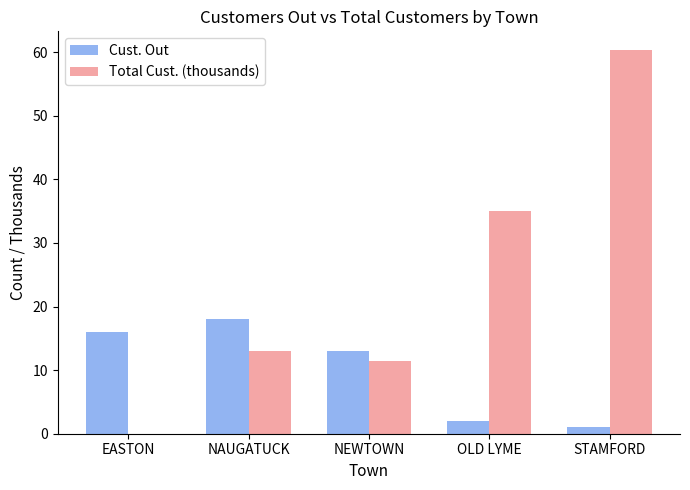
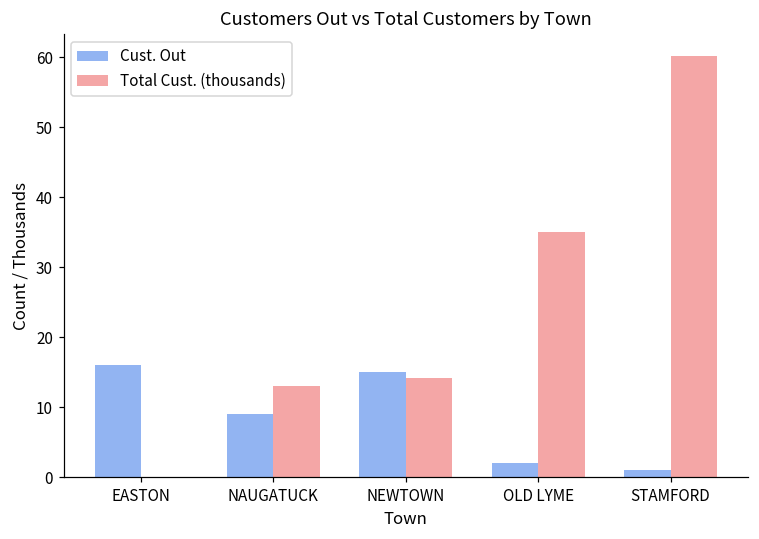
Cust. Out, NAUGATUCK: 18 -> 9
Cust. Out, NEWTOWN: 13 -> 15
Total Cust. (thousands), NEWTOWN: 11 -> 14
